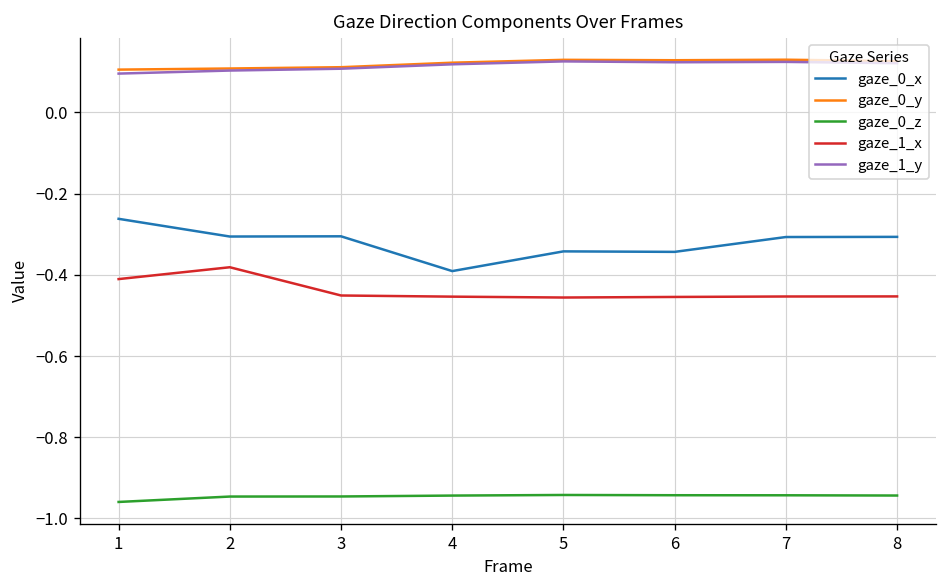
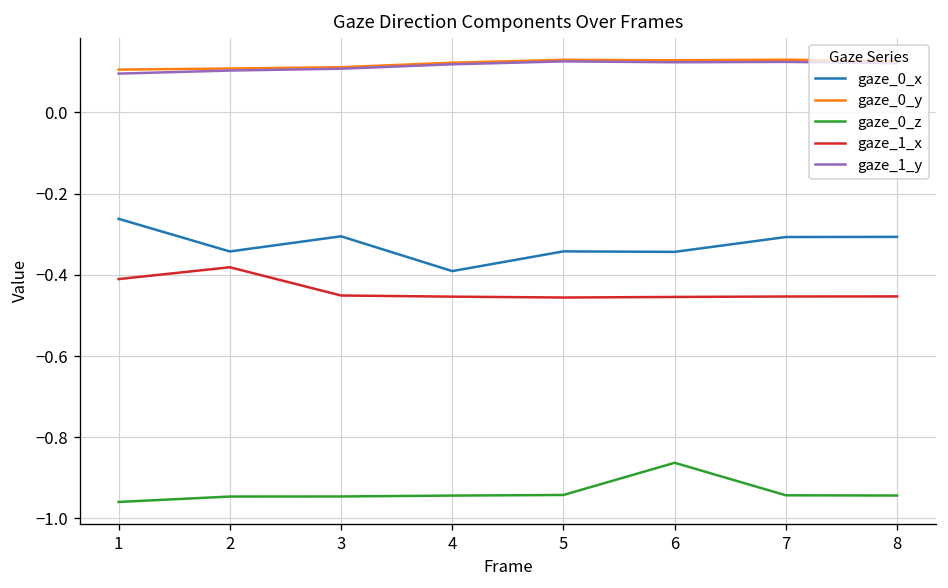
gaze_0_x, 2: -0.31 -> -0.34
gaze_0_z, 6: -0.94 -> -0.86
